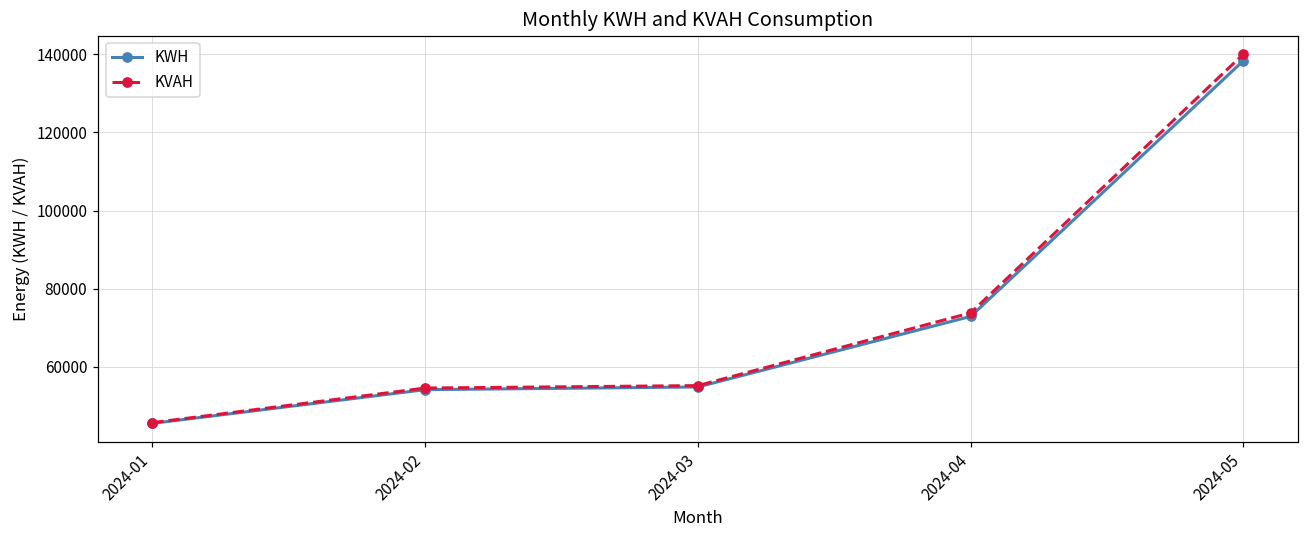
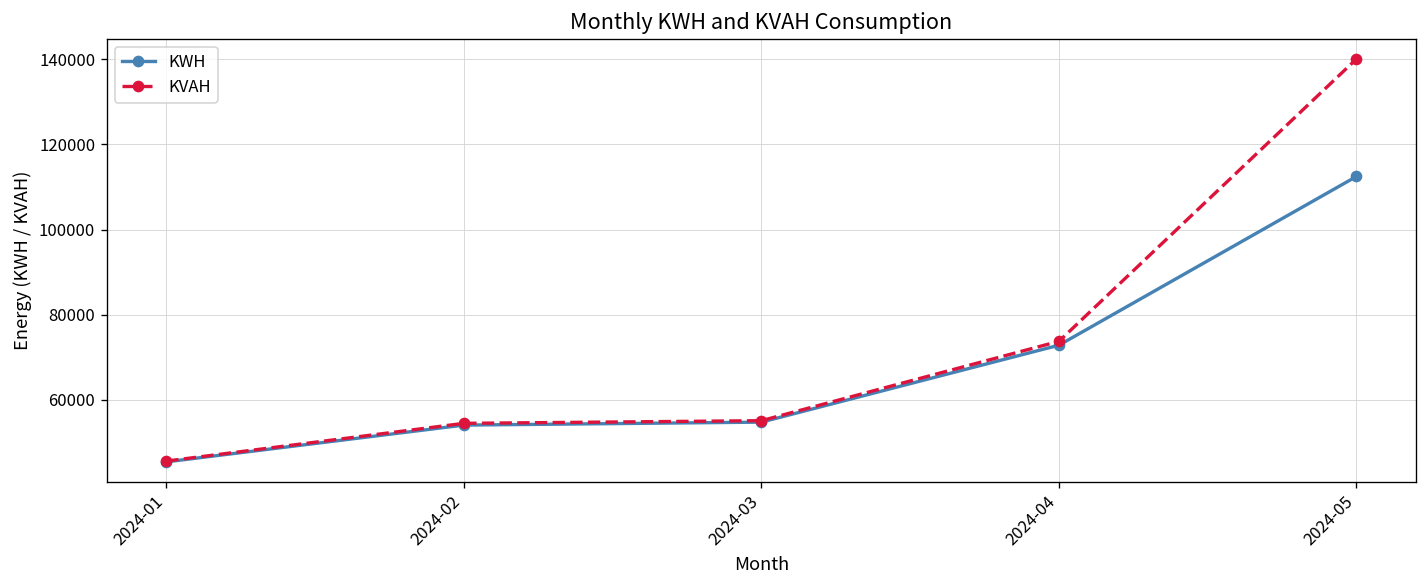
KWH, 2024-05: 138000 -> 112000
